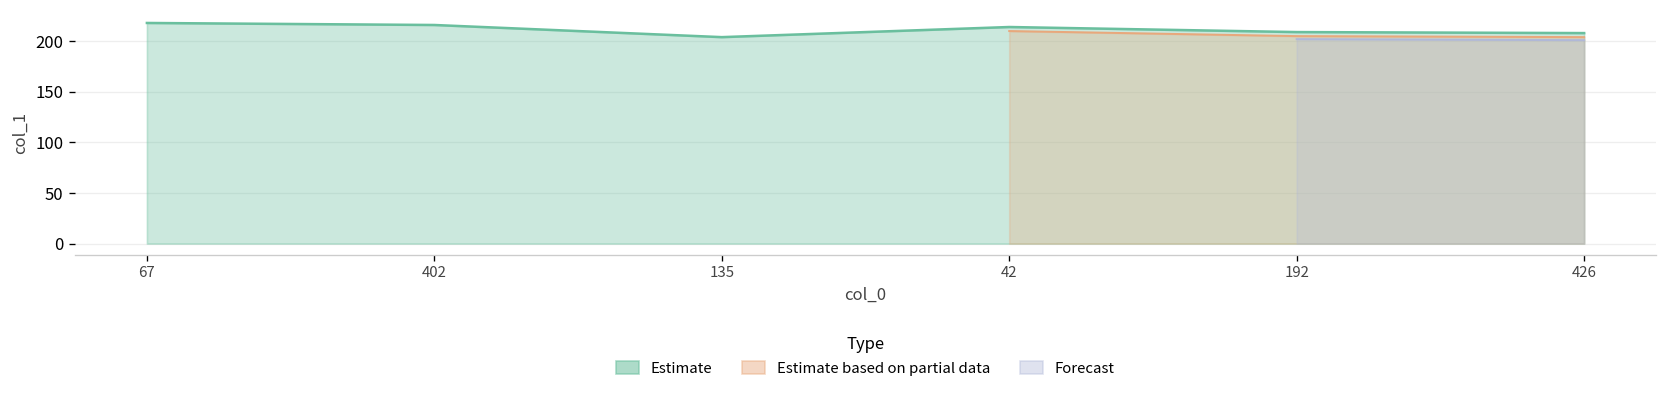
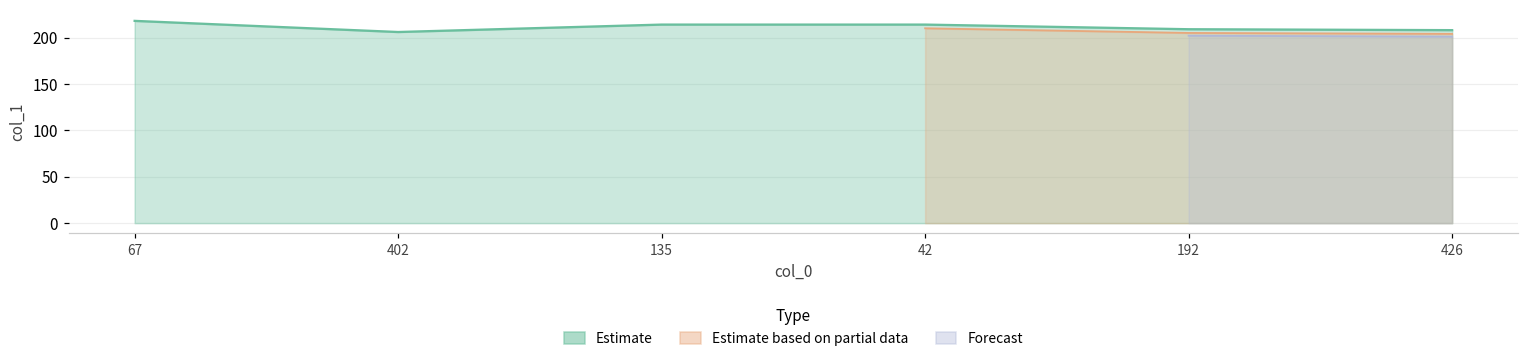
Estimate, 402: 220 -> 210
Estimate, 135: 200 -> 210
